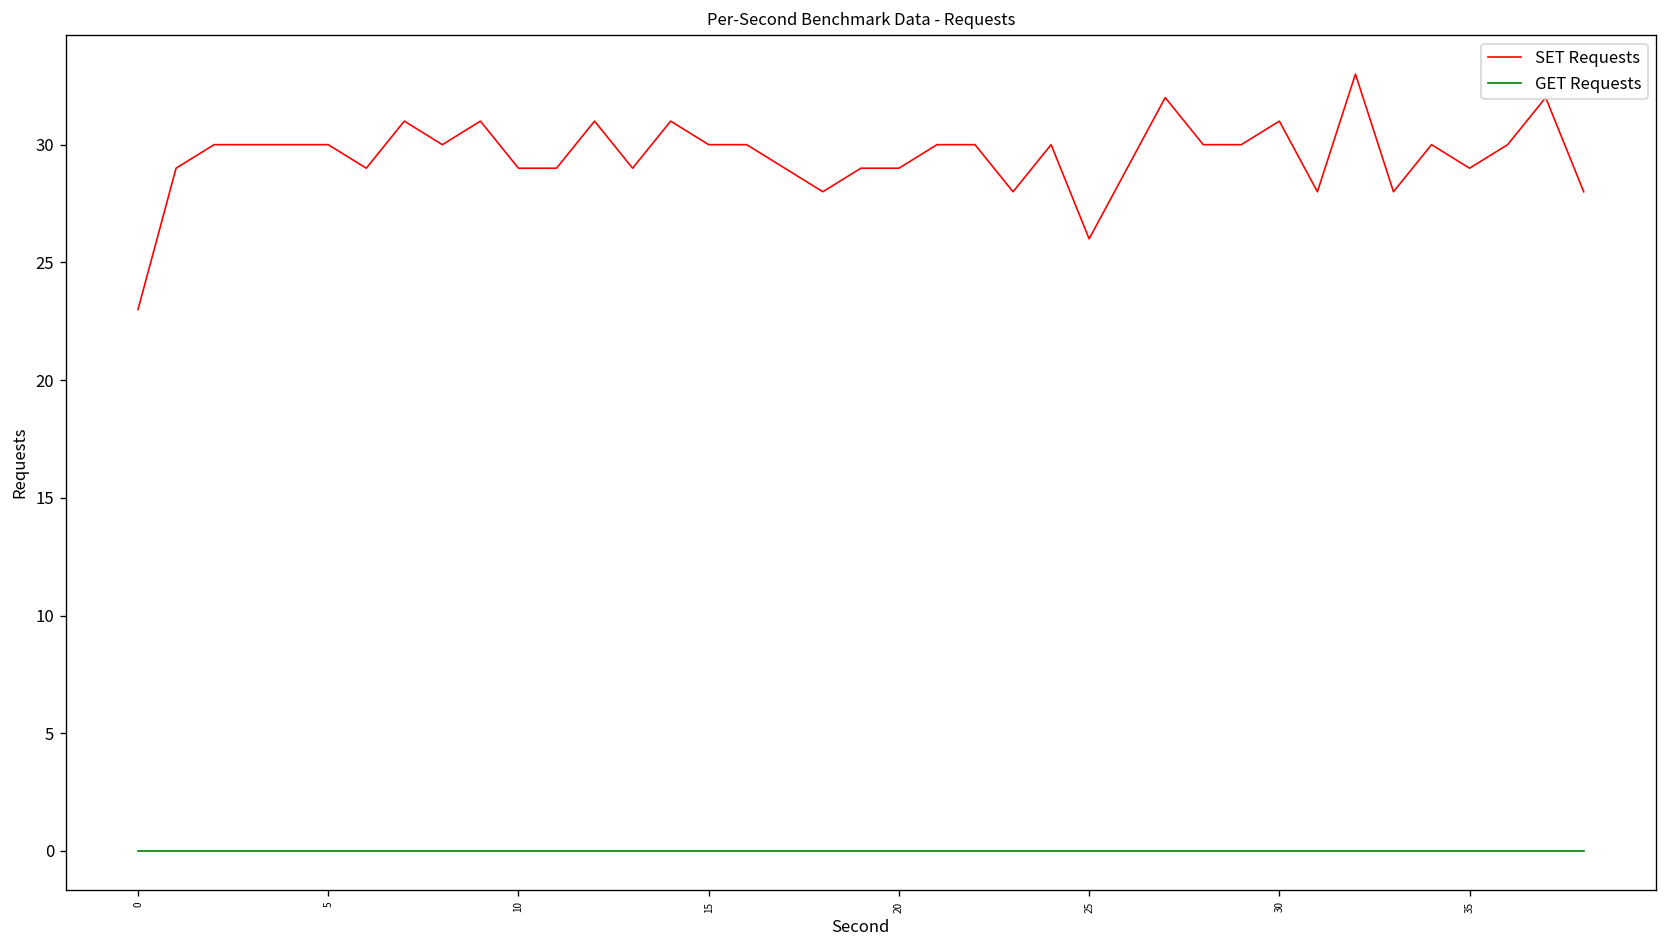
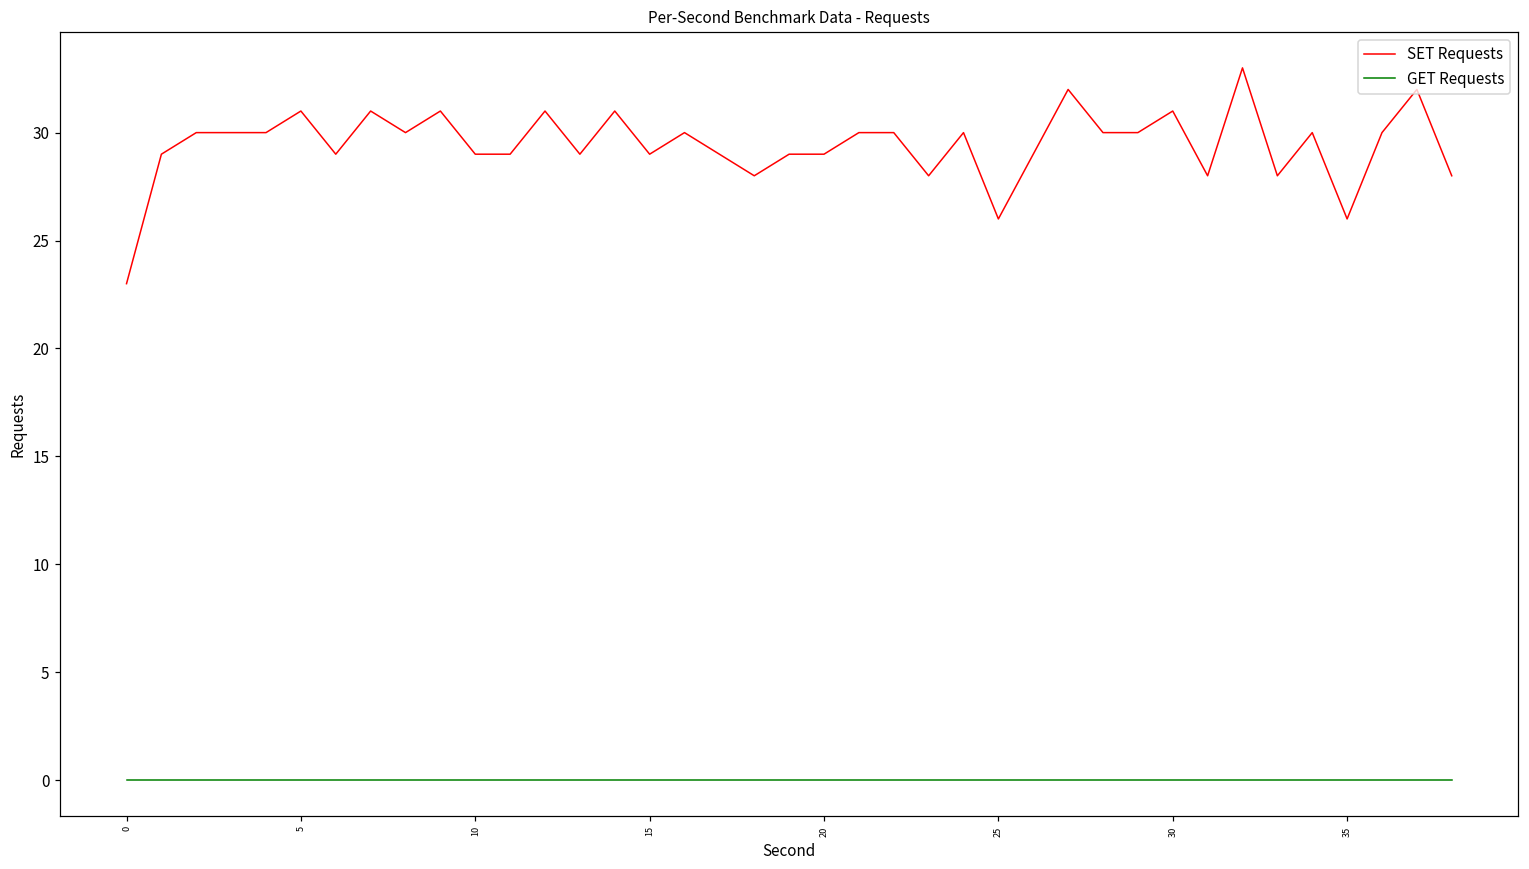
SET Requests, 5: 30 -> 31
SET Requests, 15: 30 -> 29
SET Requests, 35: 29 -> 26
